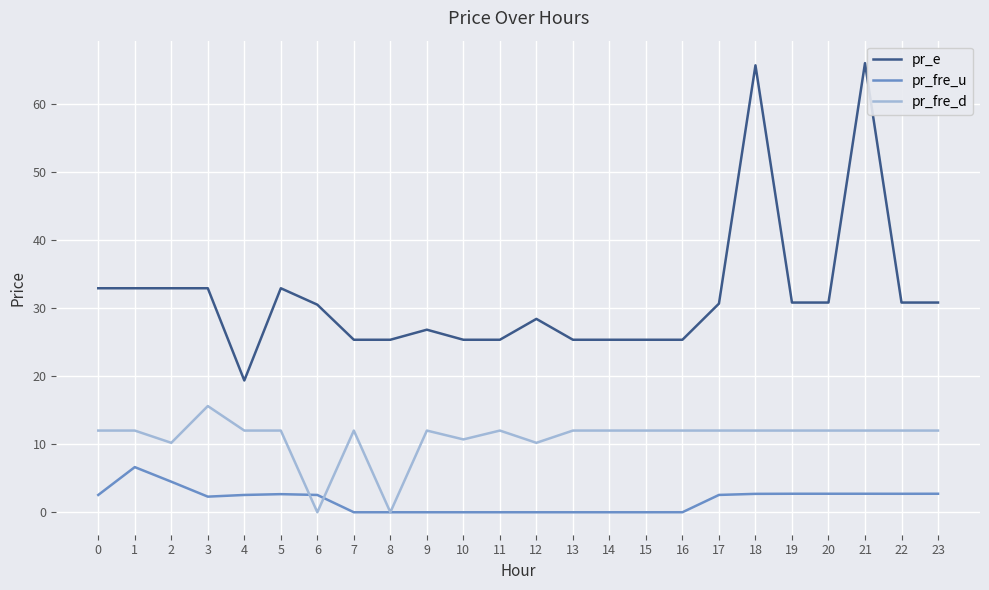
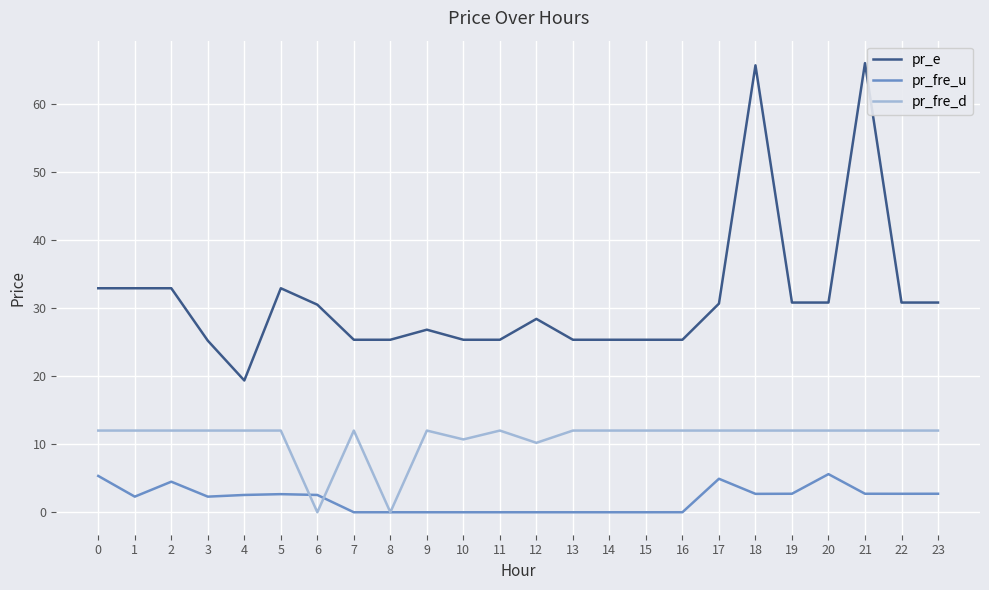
pr_fre_u, 0: 3 -> 5
pr_fre_u, 1: 7 -> 2
pr_fre_d, 2: 10 -> 12
pr_e, 3: 33 -> 25
pr_fre_d, 3: 16 -> 12
pr_fre_u, 17: 3 -> 5
pr_fre_u, 20: 3 -> 6
